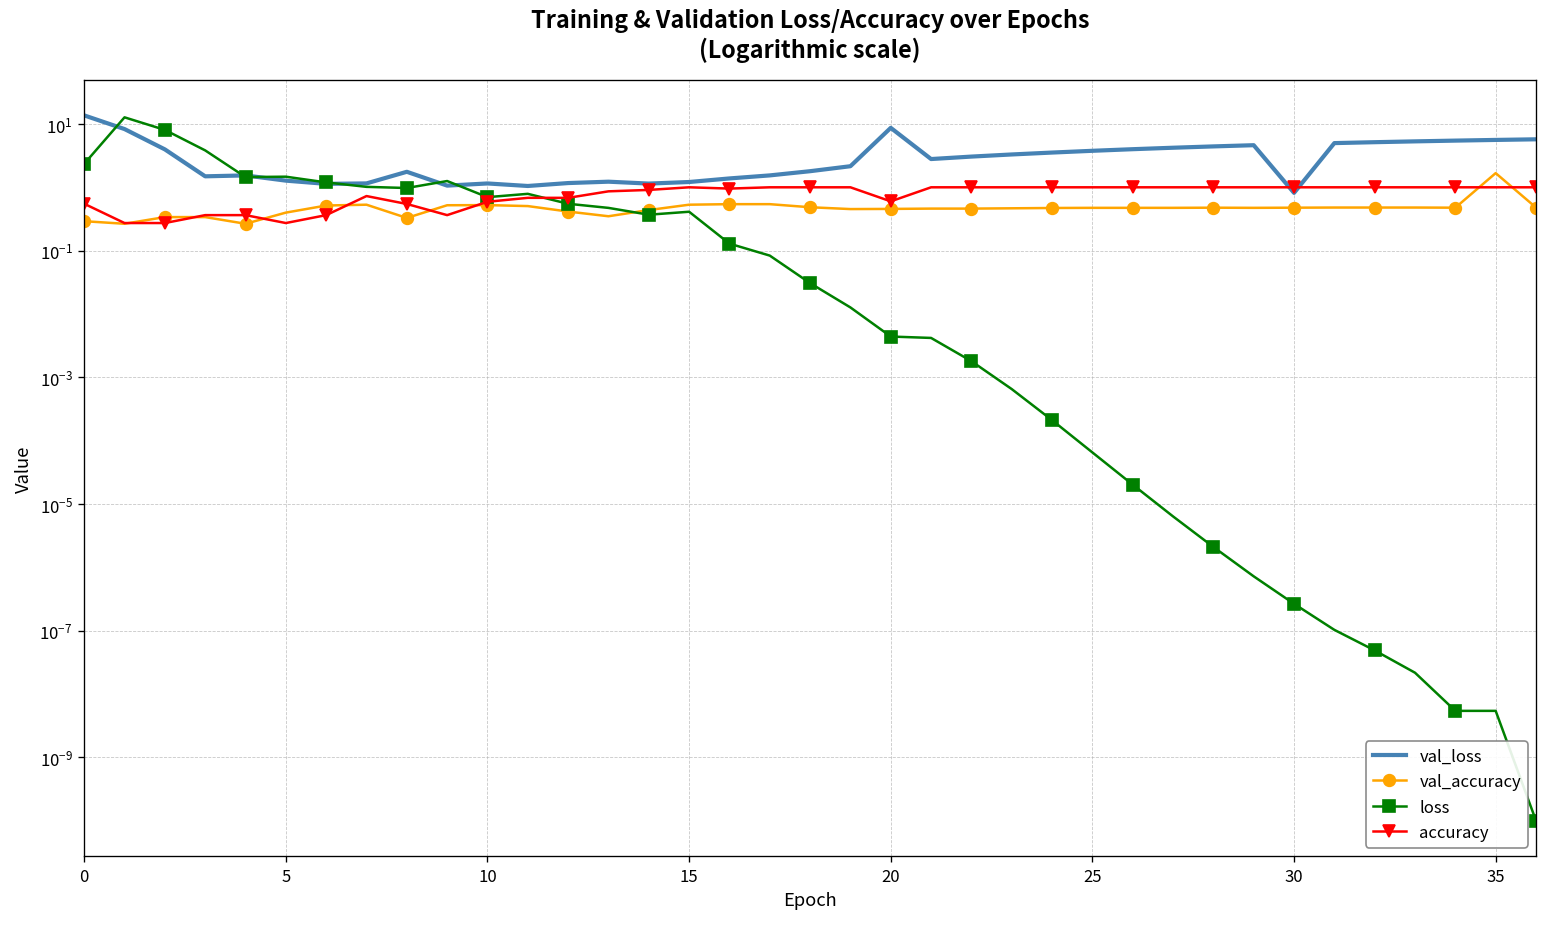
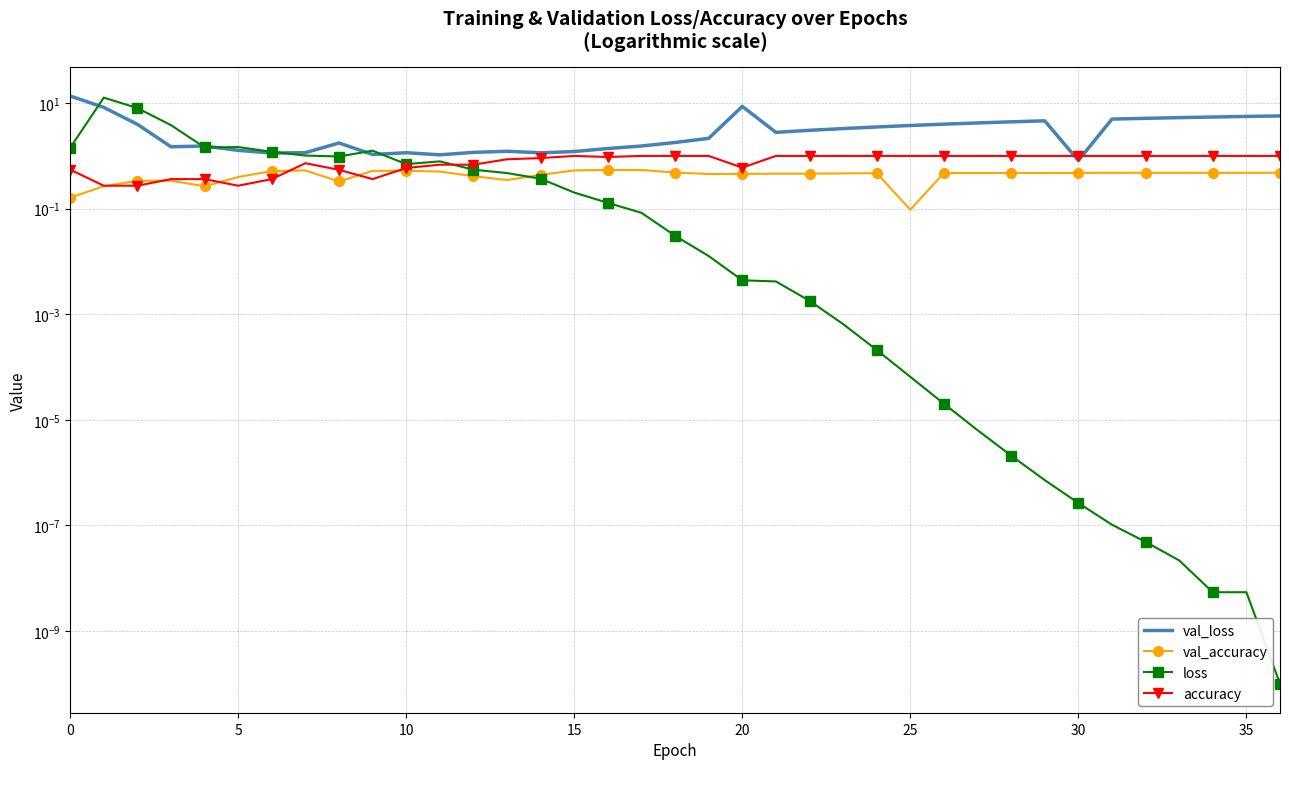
val_accuracy, 0: 0.3 -> 0.16
loss, 0: 2 -> 1.4
loss, 15: 0.4 -> 0.20
val_accuracy, 25: 0.5 -> 0.10
val_accuracy, 35: 1.7 -> 0.5
